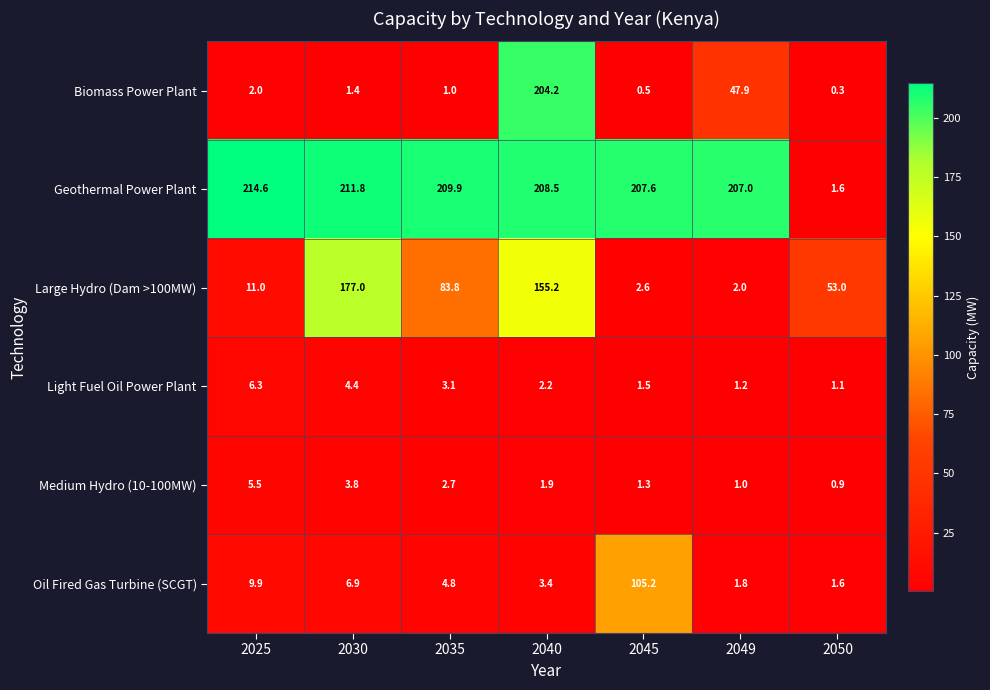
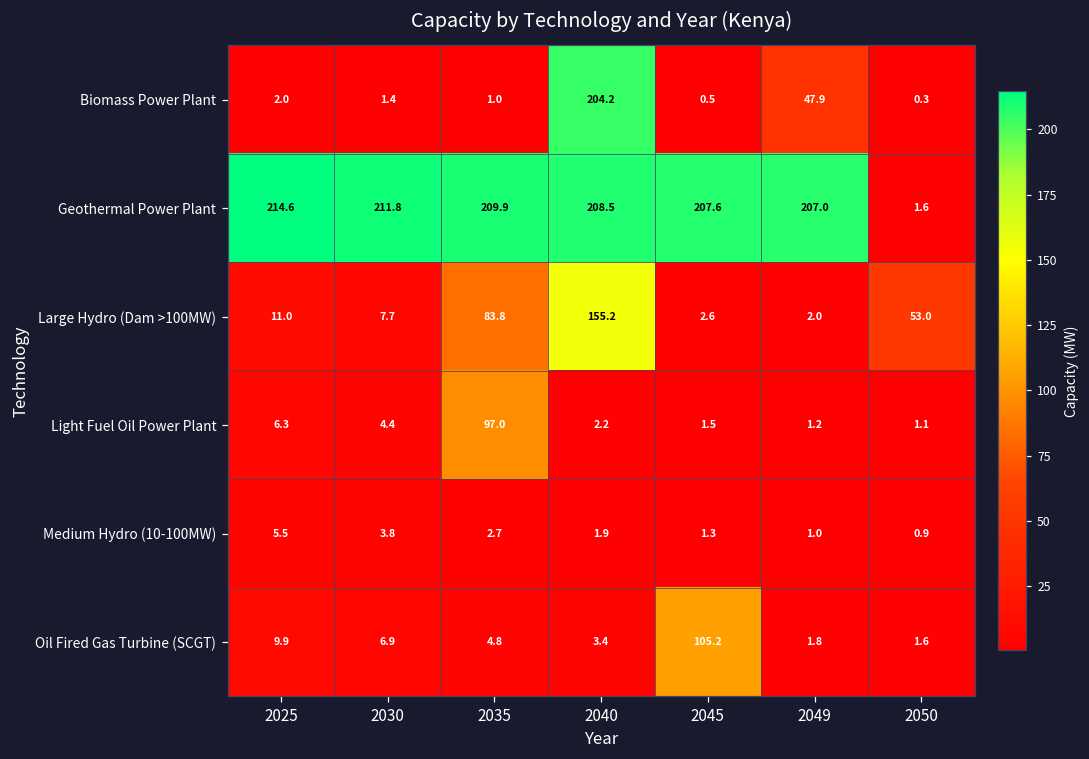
Large Hydro (Dam >100MW), 2030: 177.0 -> 7.7
Light Fuel Oil Power Plant, 2035: 3.1 -> 97.0
